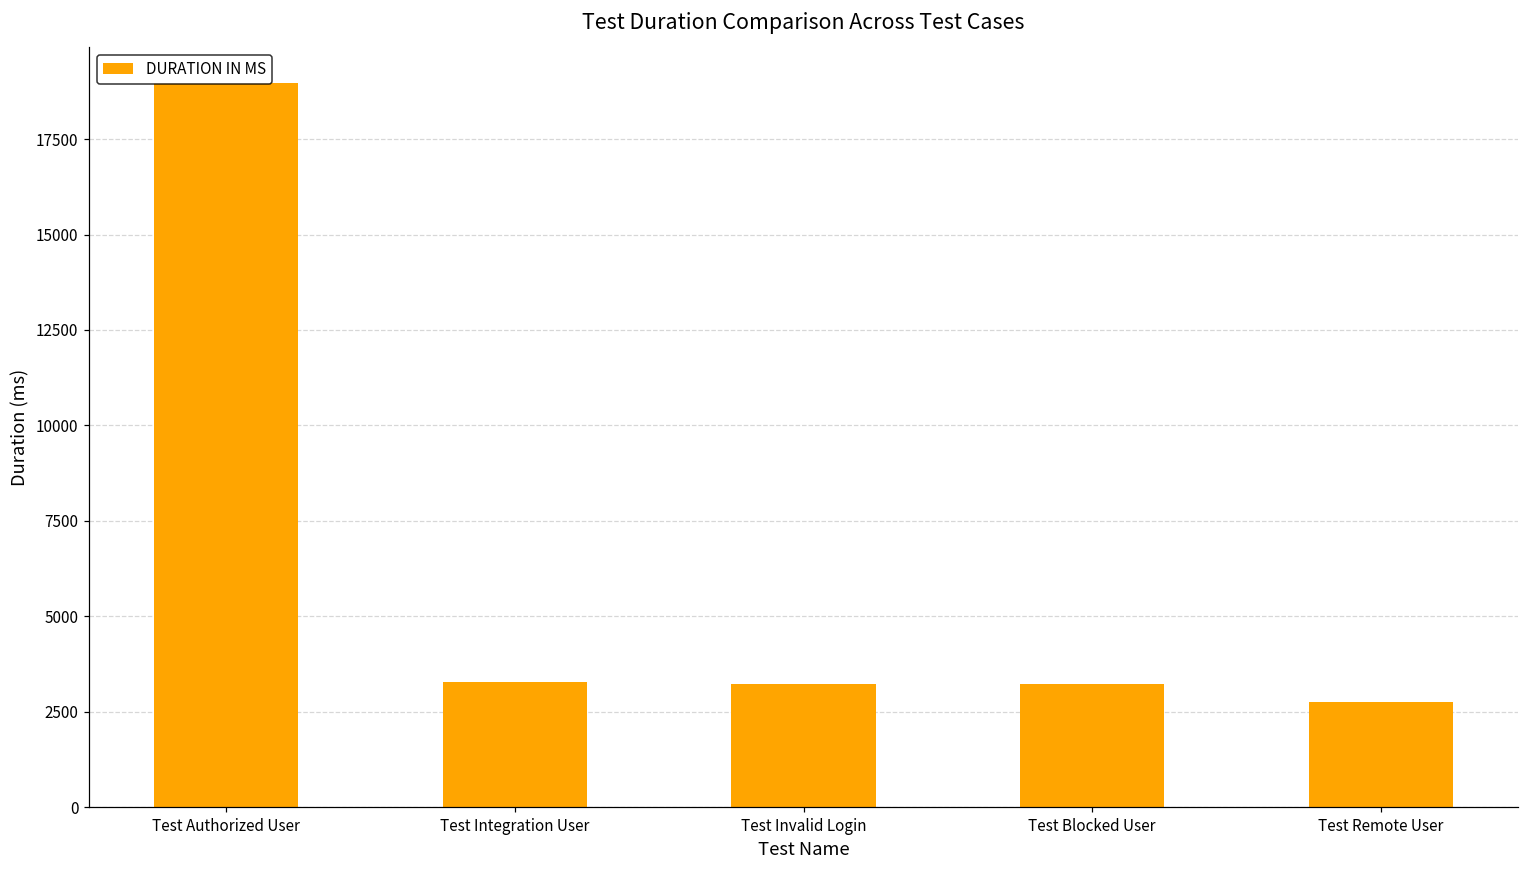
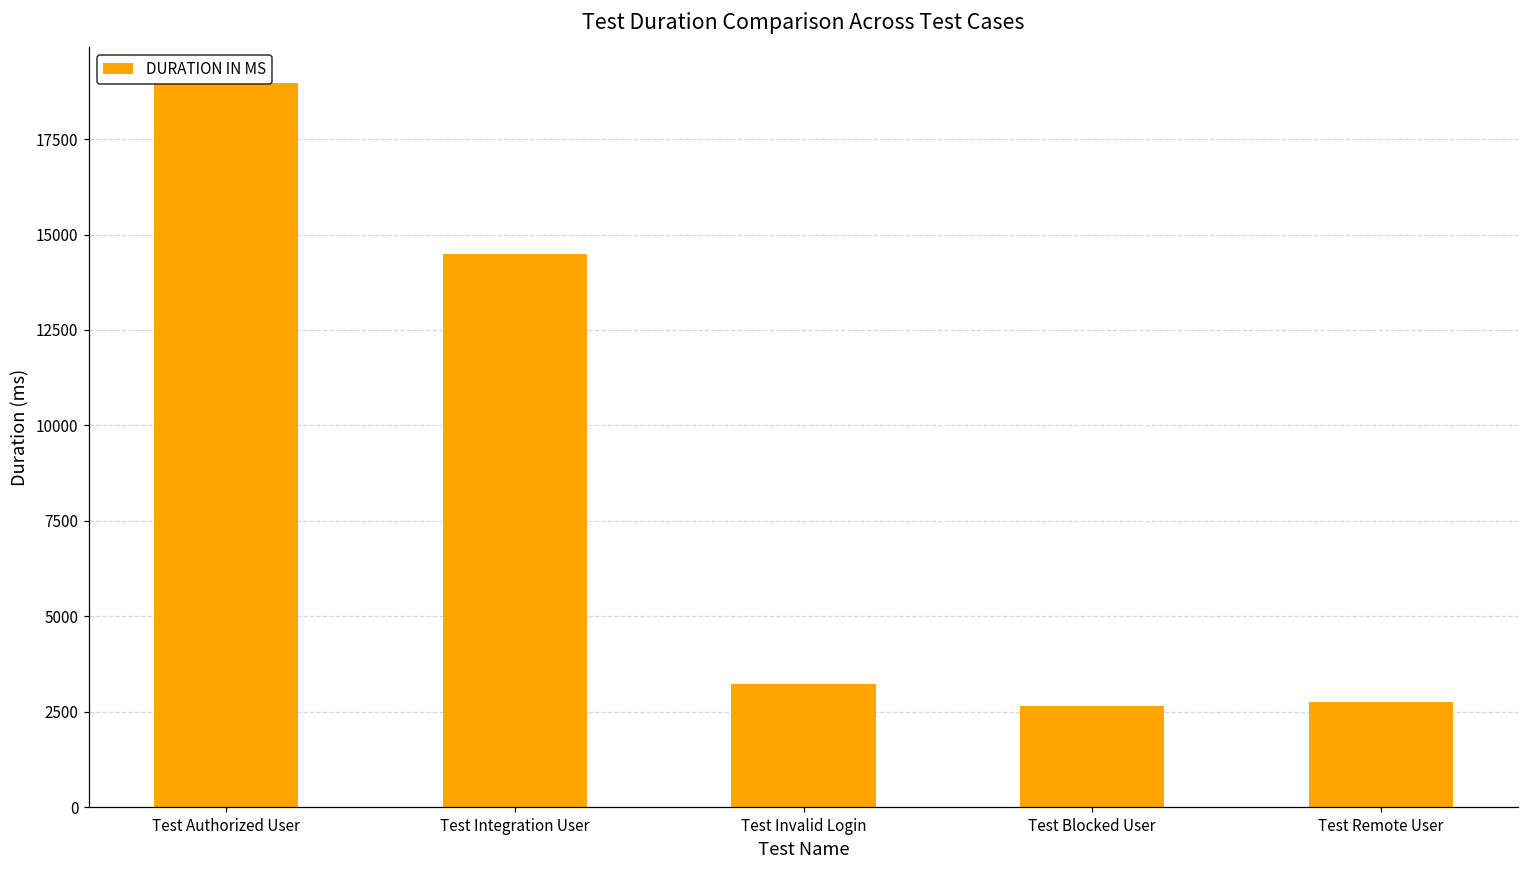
Test Integration User: 3300 -> 14500
Test Blocked User: 3200 -> 2600
